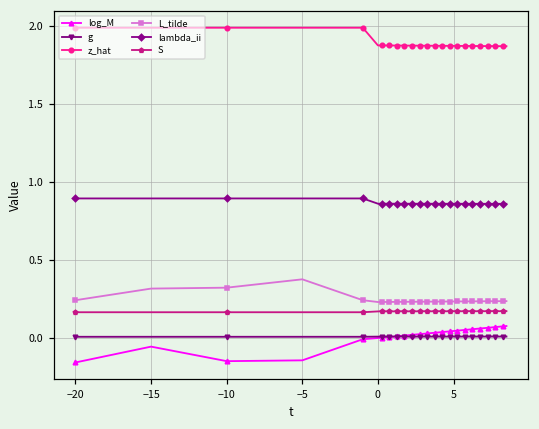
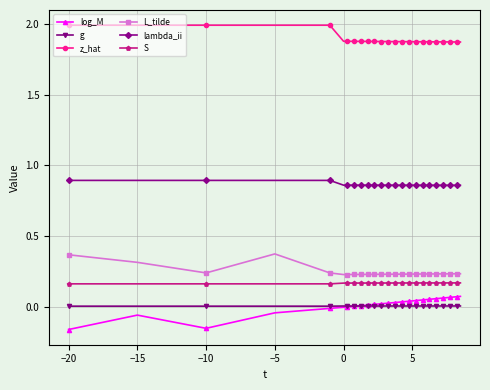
L_tilde, −20: 0.24 -> 0.37
L_tilde, −10: 0.32 -> 0.24
log_M, −5: -0.14 -> -0.04
